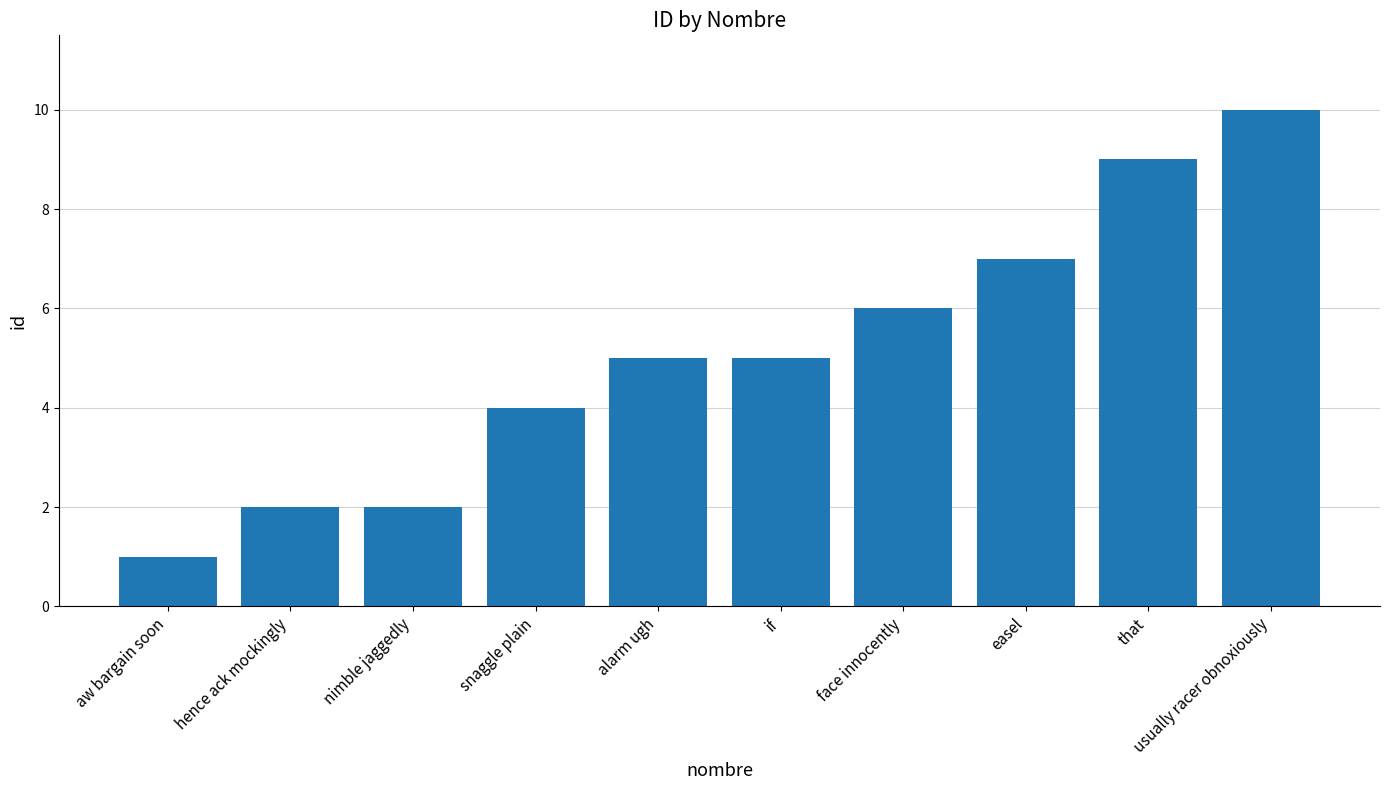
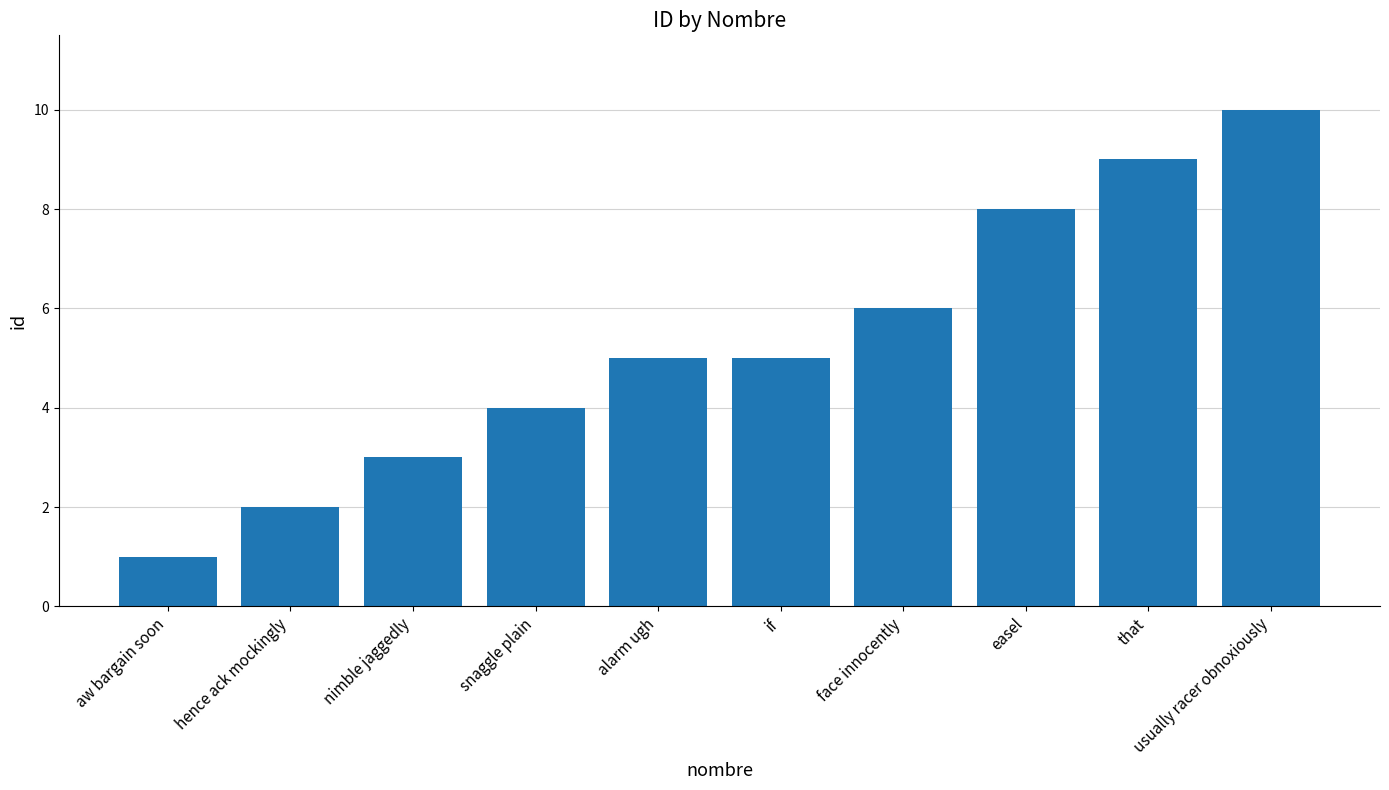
nimble jaggedly: 2 -> 3
easel: 7 -> 8
